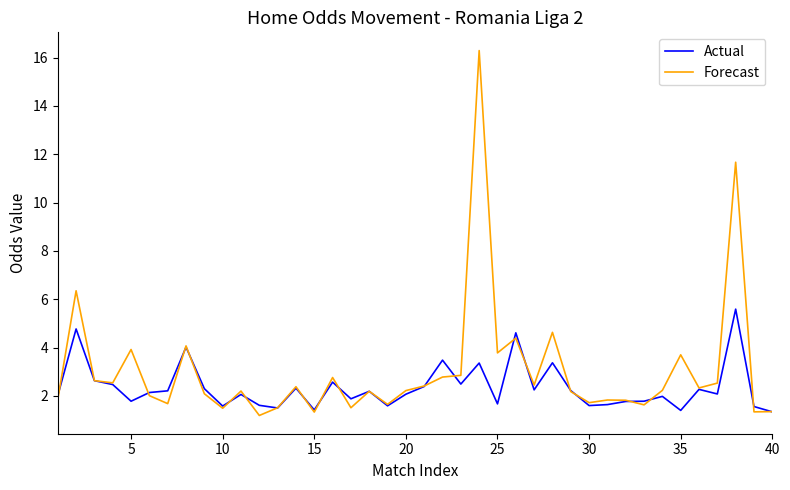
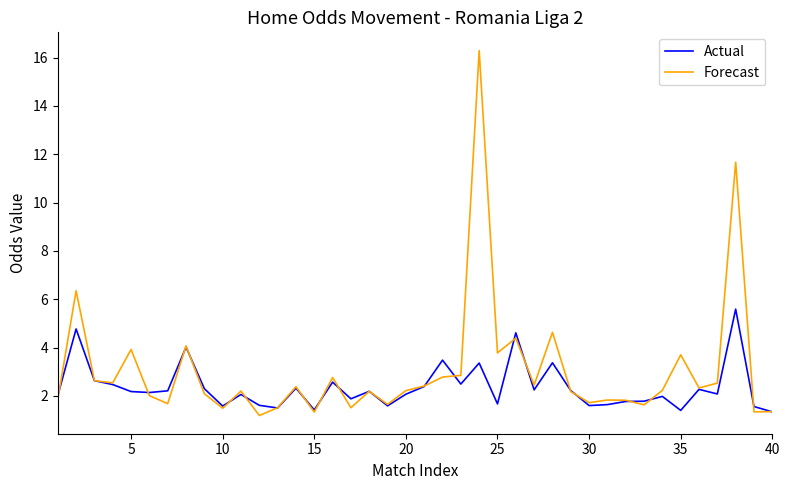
Actual, 5: 1.8 -> 2.2
